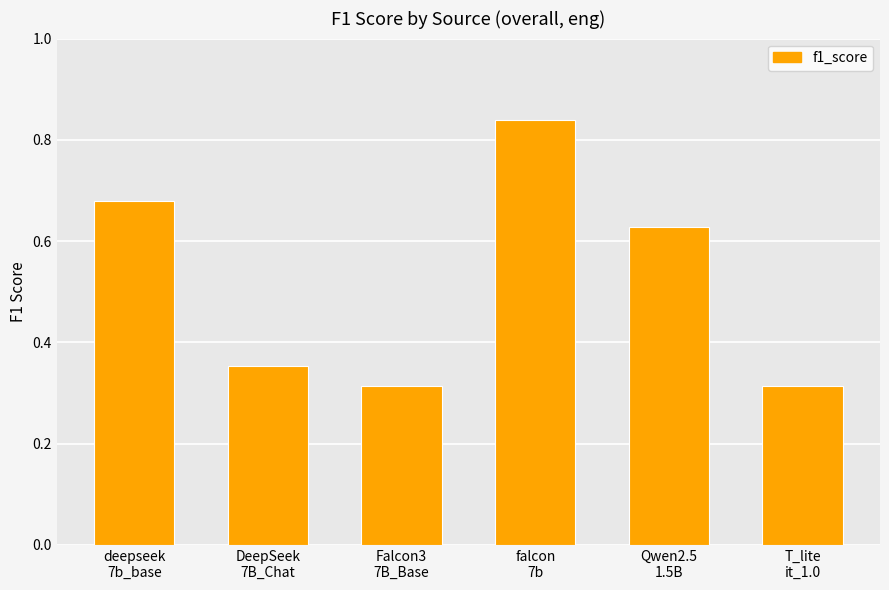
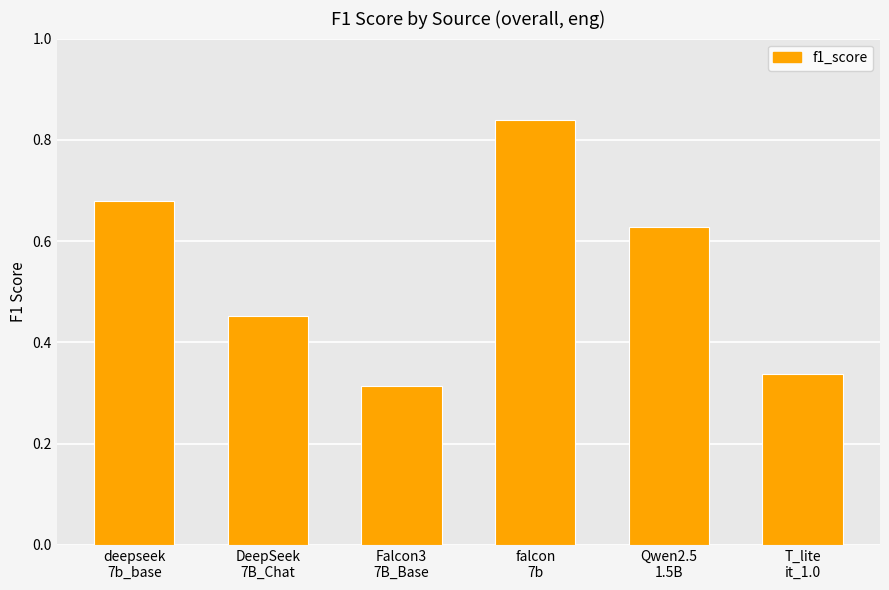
DeepSeek 7B_Chat: 0.35 -> 0.45
T_lite it_1.0: 0.31 -> 0.34
